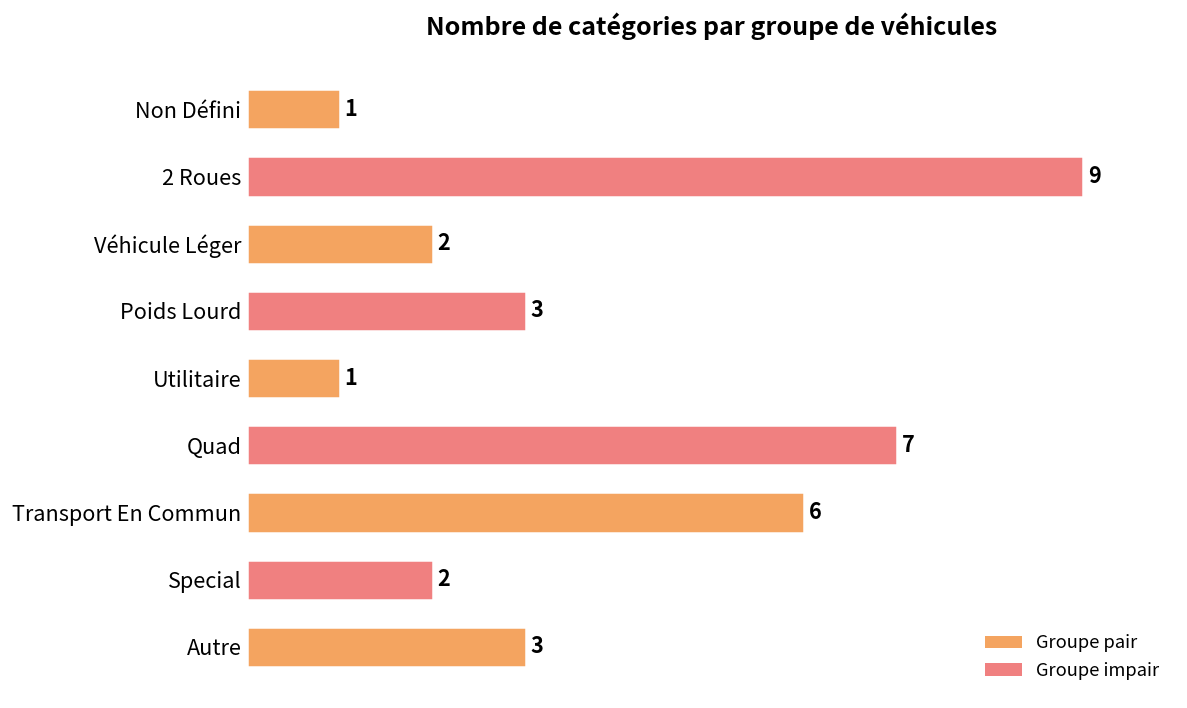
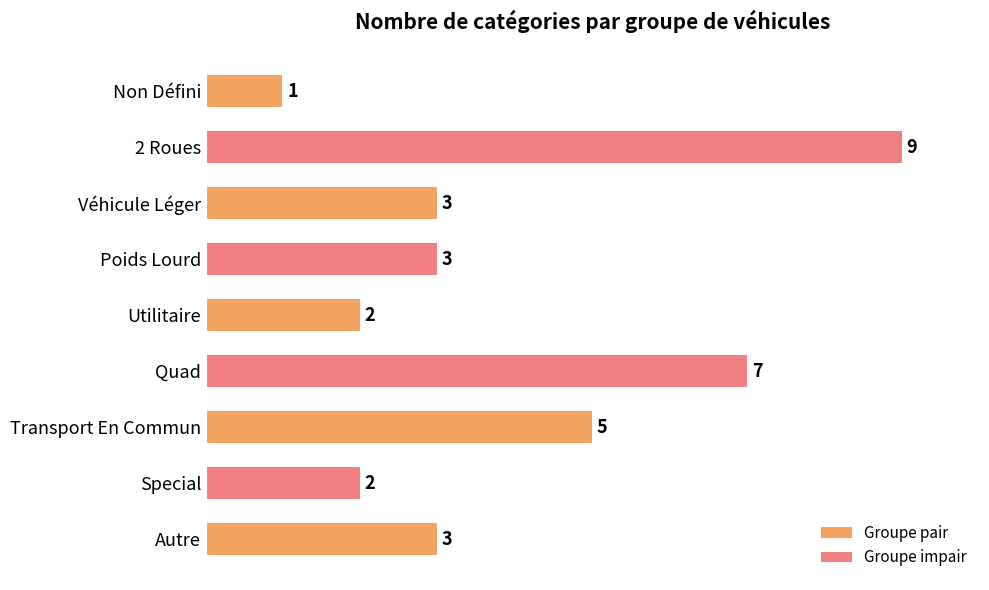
Véhicule Léger: 2 -> 3
Utilitaire: 1 -> 2
Transport En Commun: 6 -> 5
